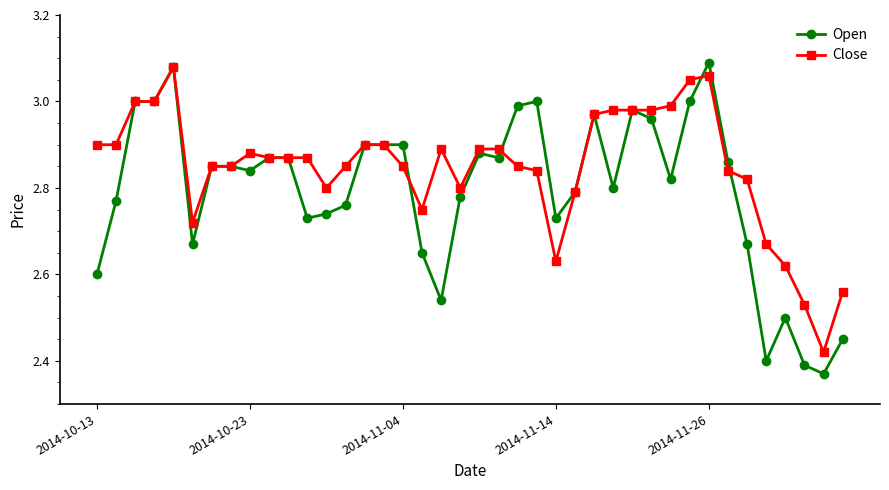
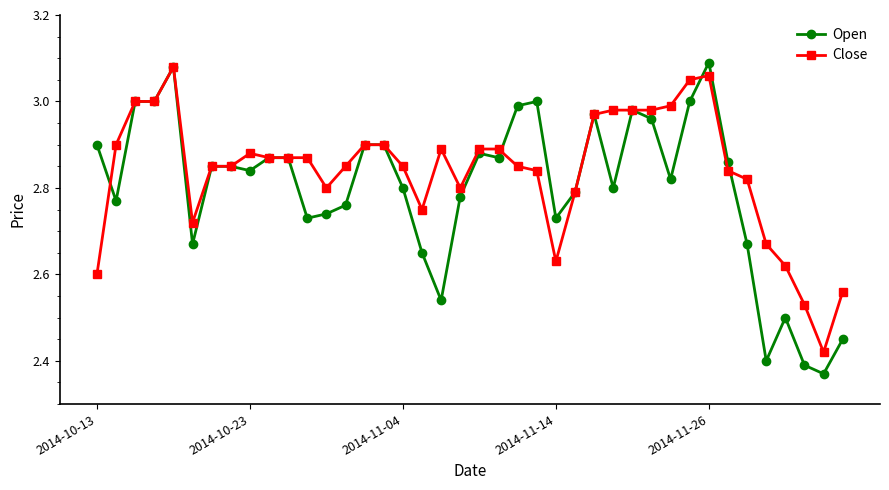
Open, 2014-10-13: 2.6 -> 2.9
Close, 2014-10-13: 2.9 -> 2.6
Open, 2014-11-04: 2.9 -> 2.8
